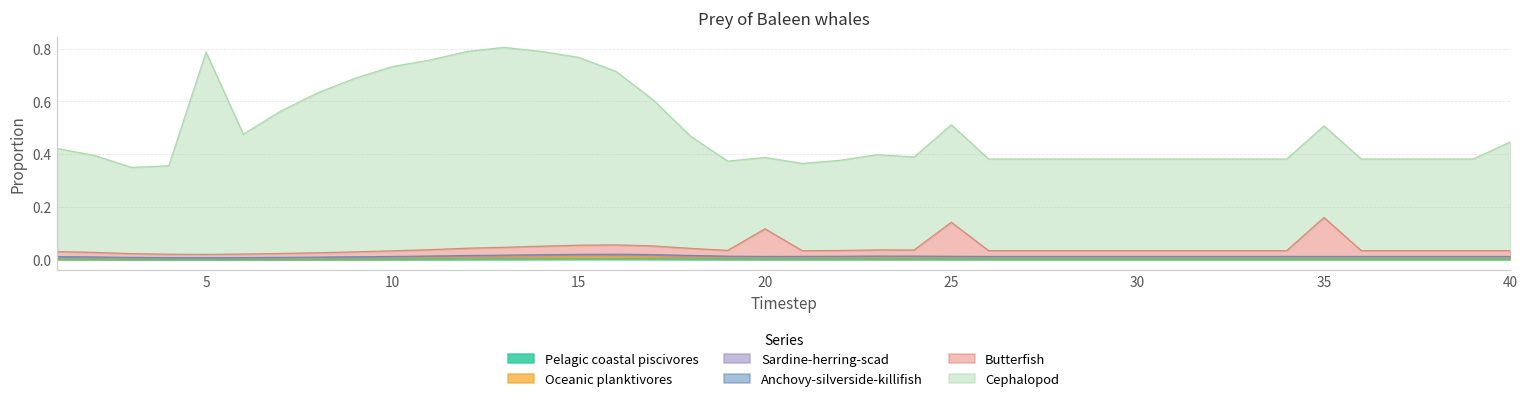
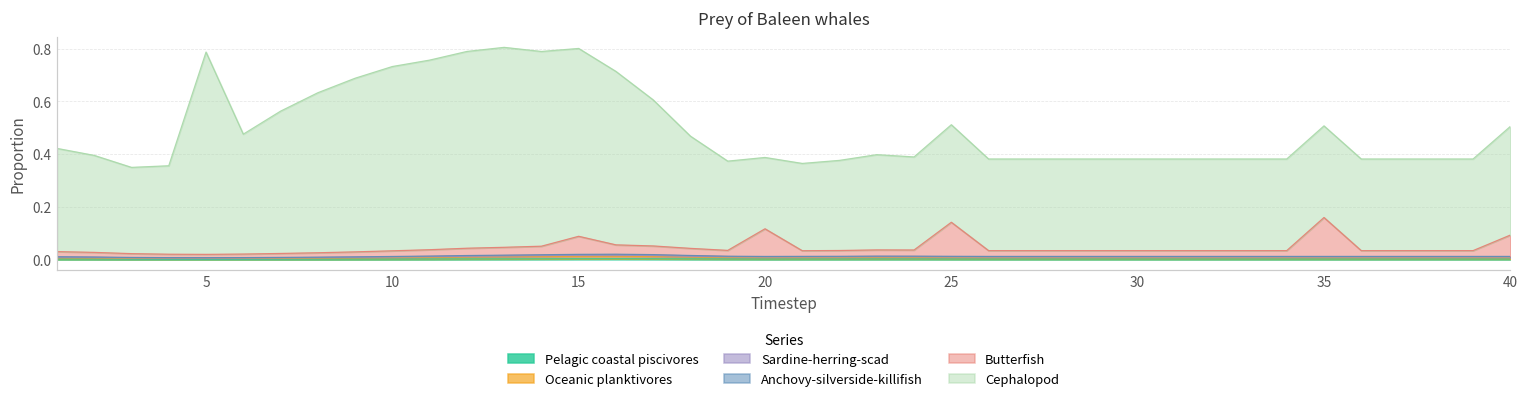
Butterfish, 15: 0.03 -> 0.07
Butterfish, 40: 0.02 -> 0.08
